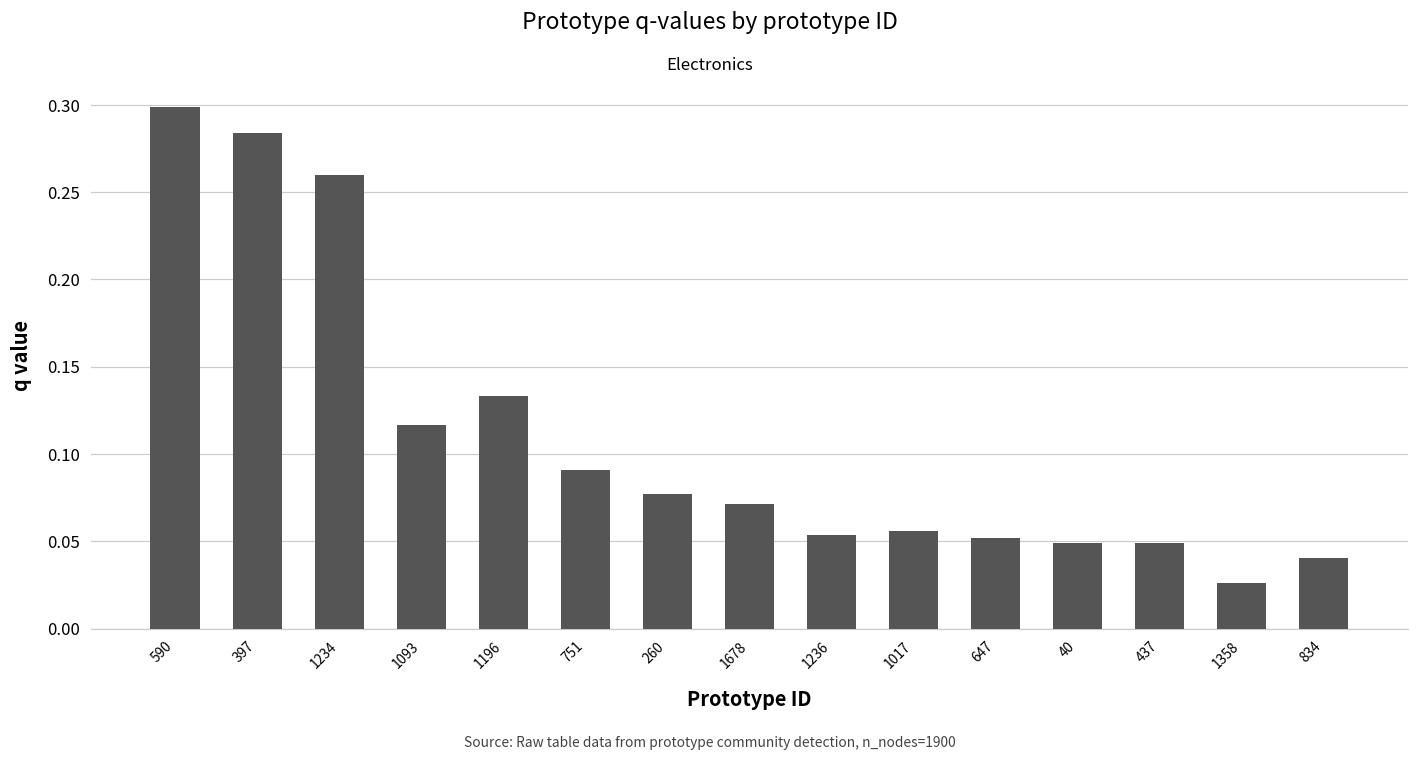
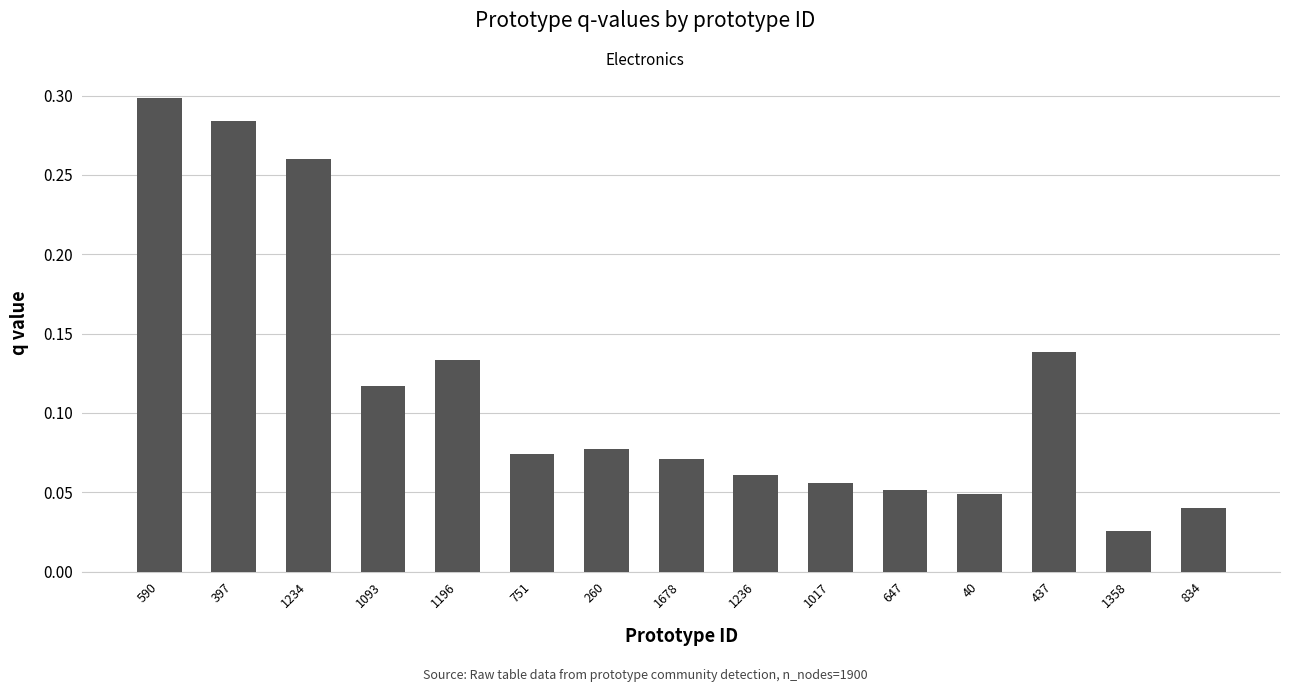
751: 0.091 -> 0.074
1236: 0.054 -> 0.061
437: 0.049 -> 0.139
